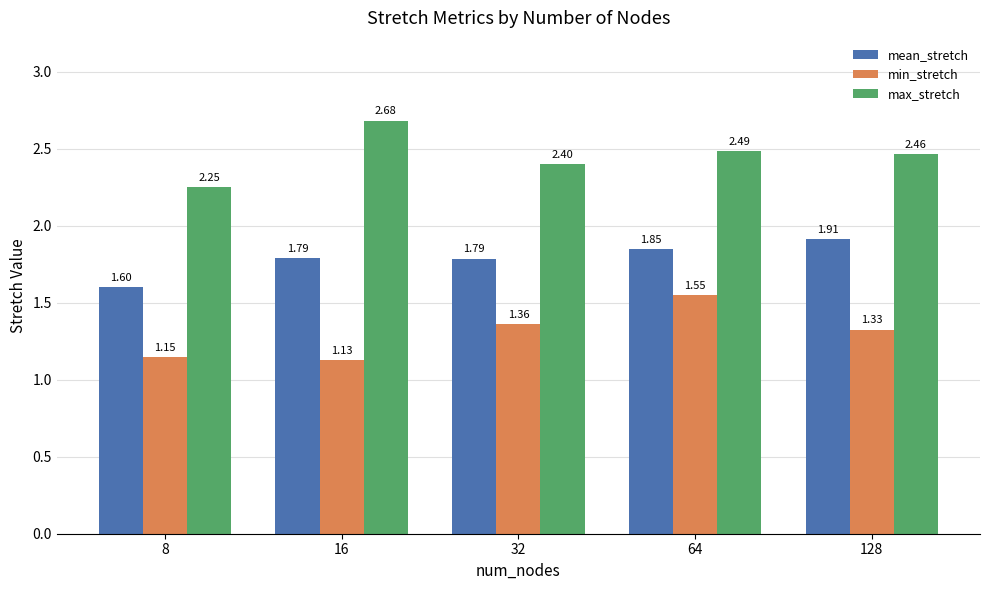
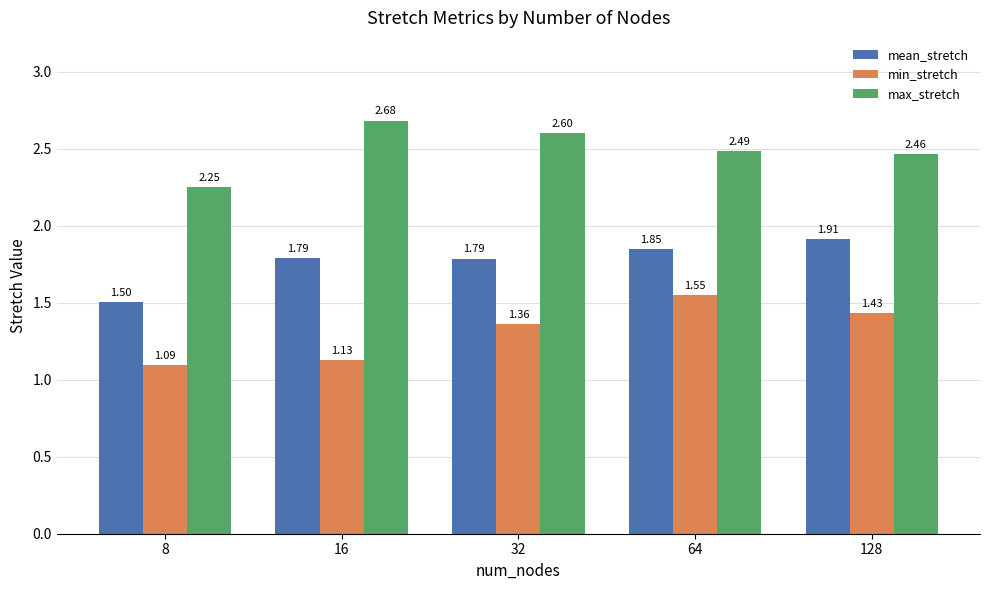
mean_stretch, 8: 1.60 -> 1.50
min_stretch, 8: 1.15 -> 1.09
max_stretch, 32: 2.40 -> 2.60
min_stretch, 128: 1.33 -> 1.43
